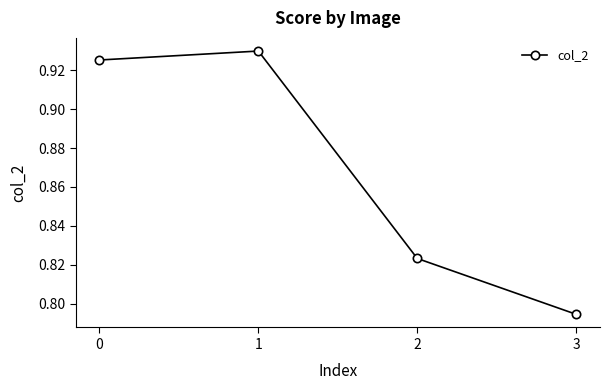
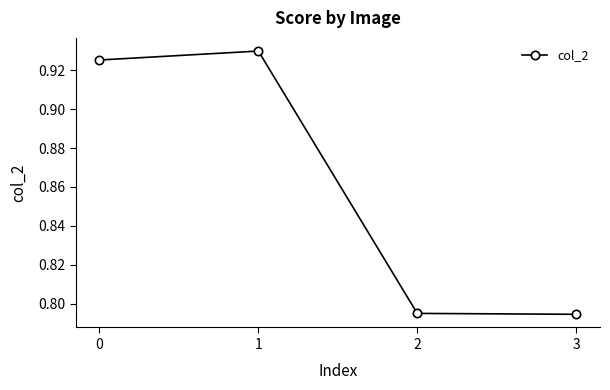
2: 0.823 -> 0.795
